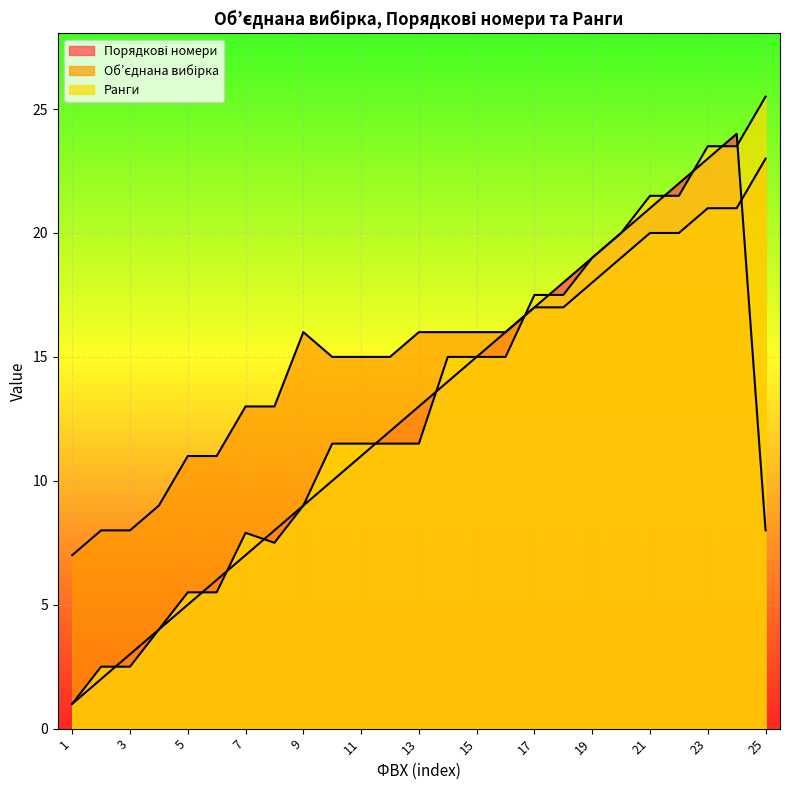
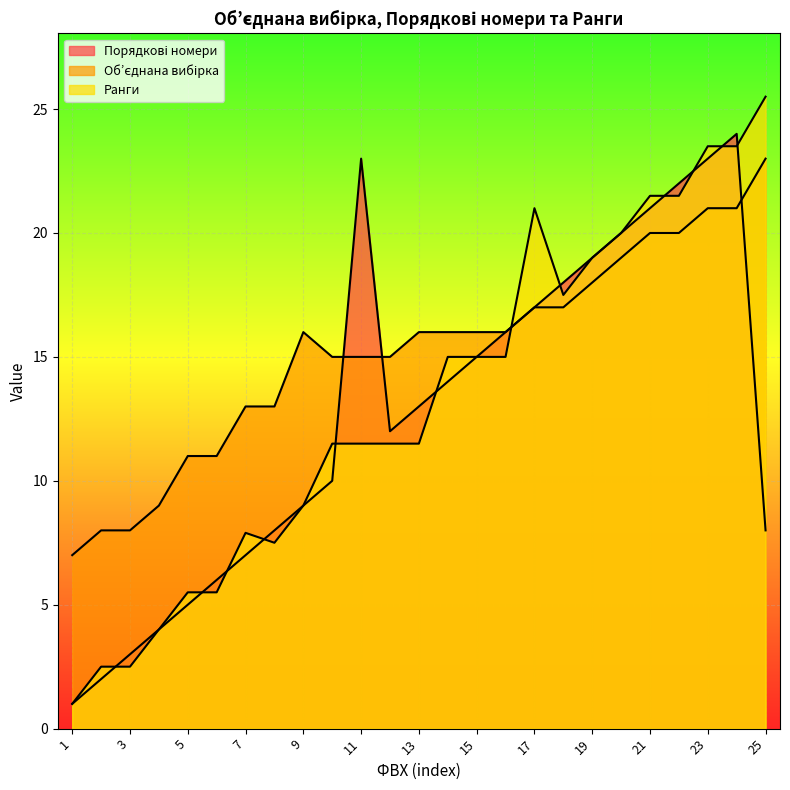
Порядкові номери, 11: 11 -> 23
Ранги, 17: 17.5 -> 21.0
